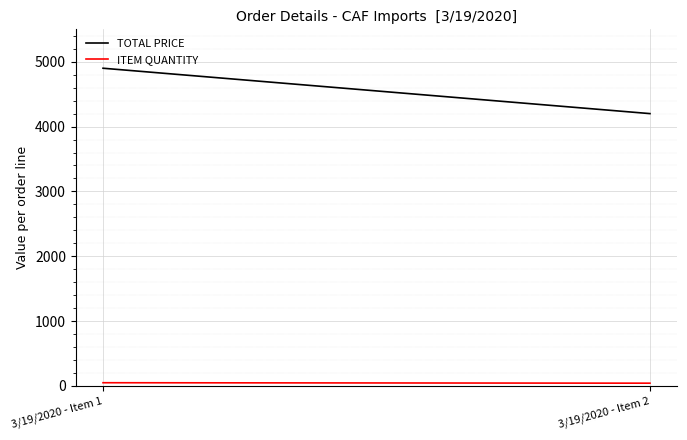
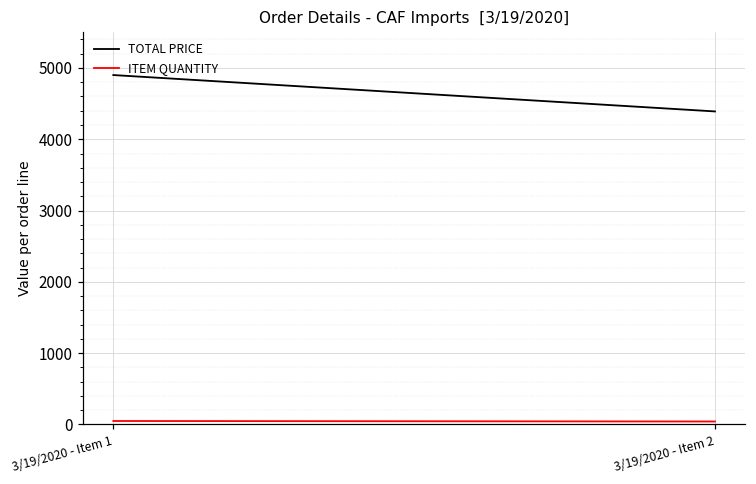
TOTAL PRICE, 3/19/2020 - Item 2: 4200 -> 4400
